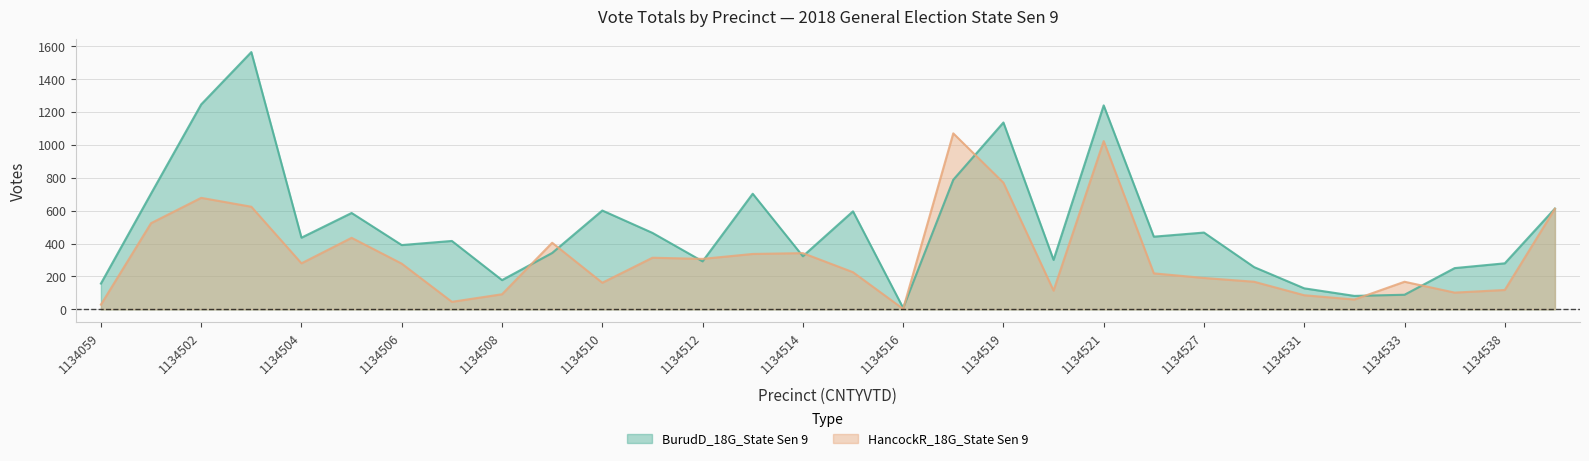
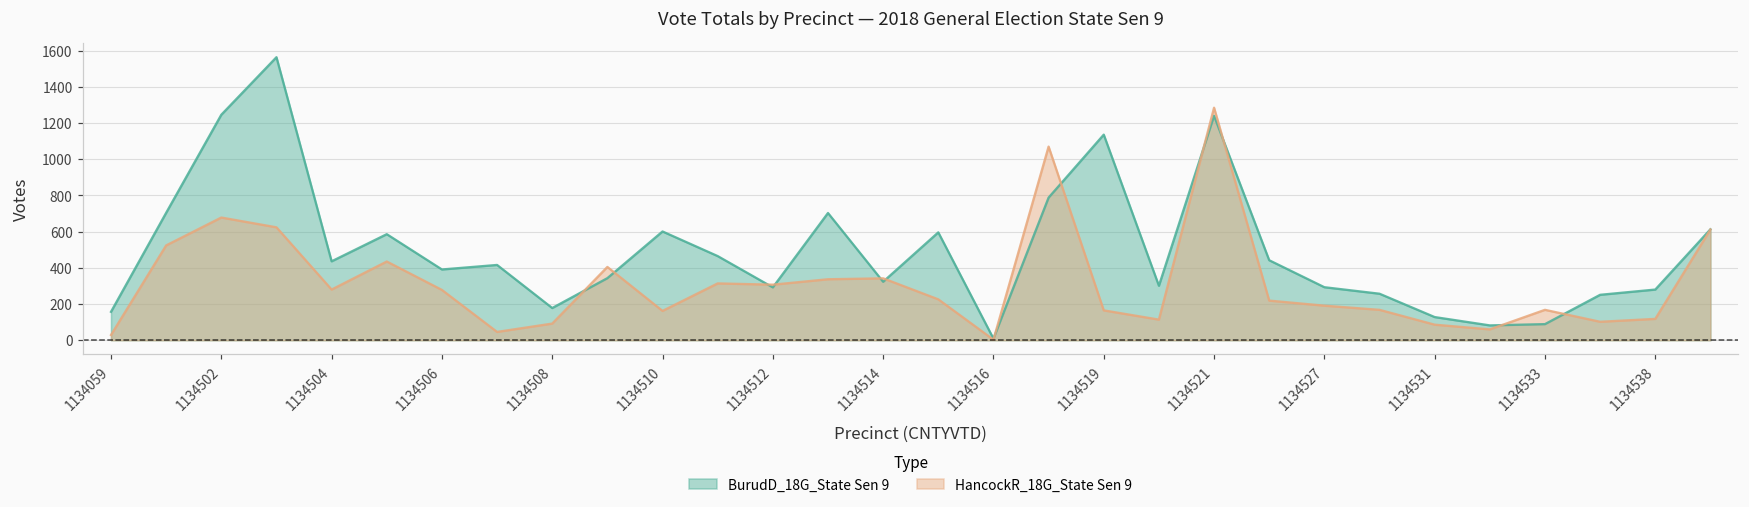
HancockR_18G_State Sen 9, 1134519: 770 -> 170
HancockR_18G_State Sen 9, 1134521: 1020 -> 1290
BurudD_18G_State Sen 9, 1134527: 470 -> 290
